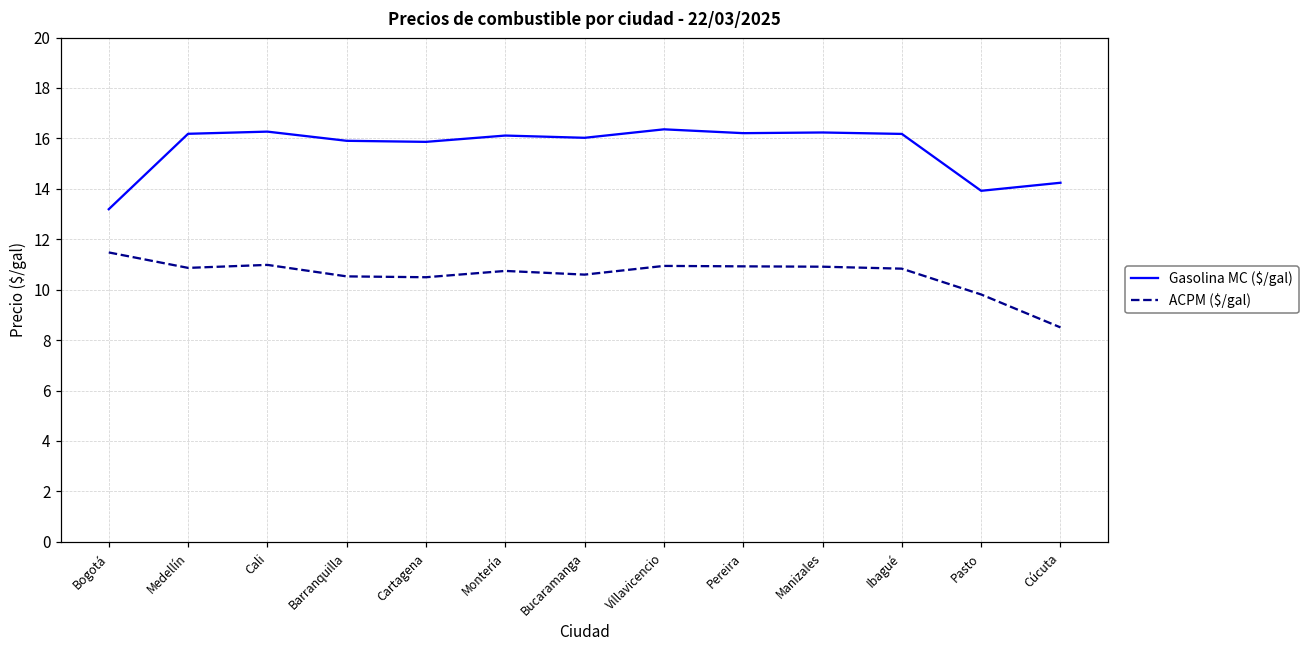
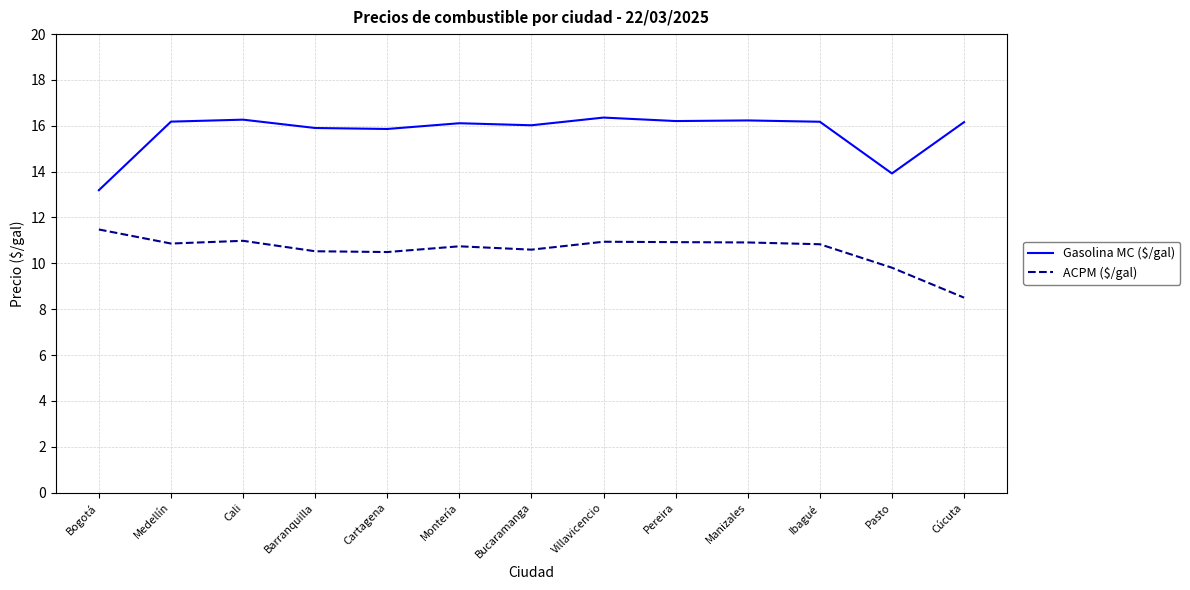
Gasolina MC ($/gal), Cúcuta: 14.2 -> 16.2
